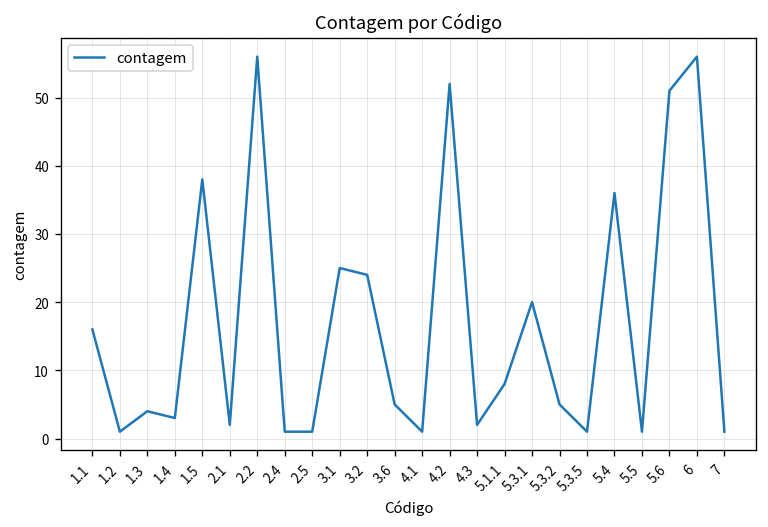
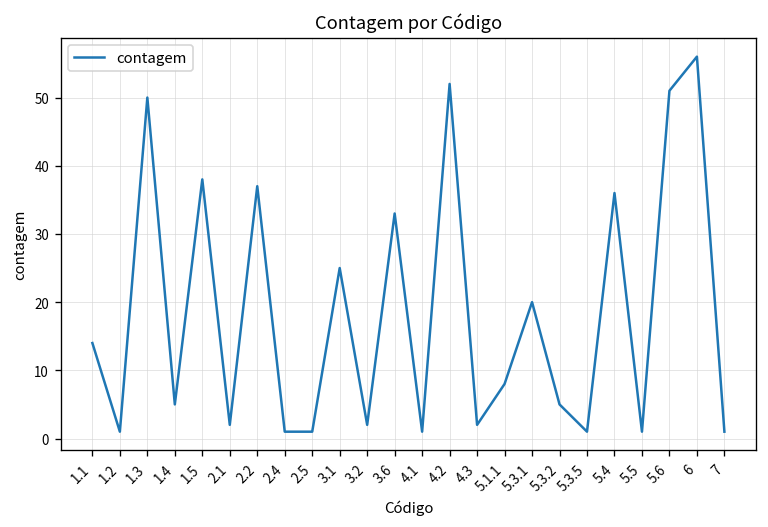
1.1: 16 -> 14
1.3: 4 -> 50
1.4: 3 -> 5
2.2: 56 -> 37
3.2: 24 -> 2
3.6: 5 -> 33
